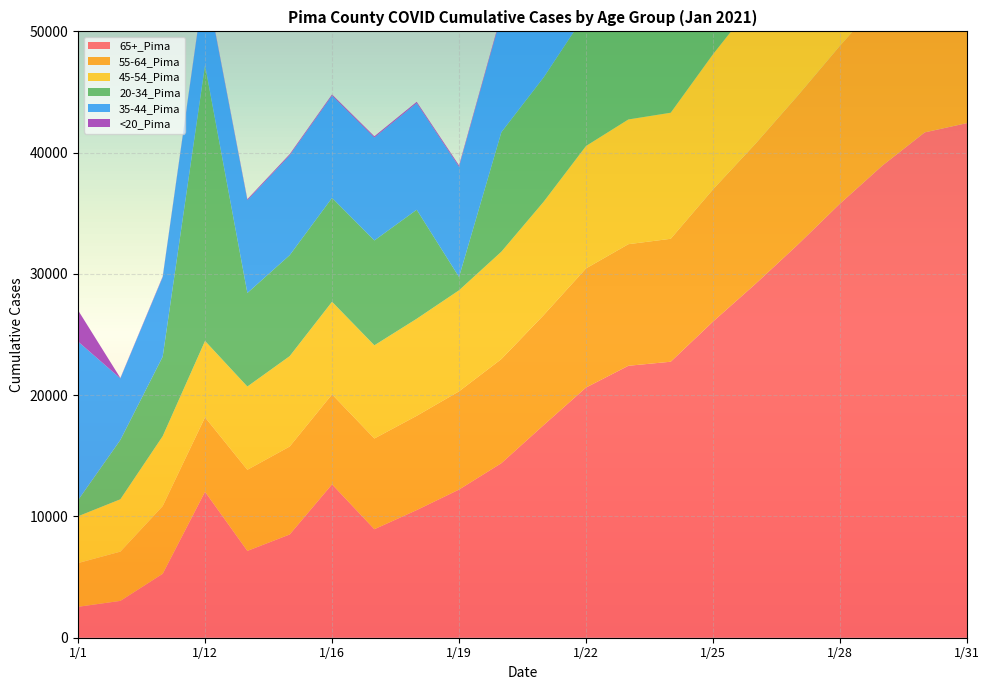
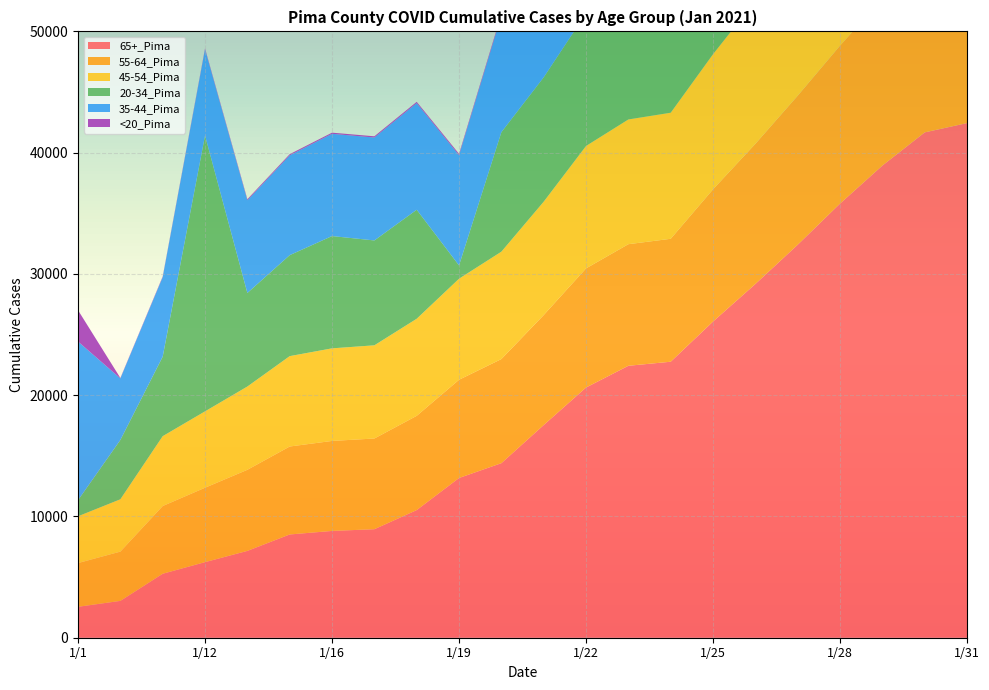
65+_Pima, 1/12: 12000 -> 6200
65+_Pima, 1/16: 12600 -> 8800
20-34_Pima, 1/16: 8600 -> 9300
65+_Pima, 1/19: 12200 -> 13200
